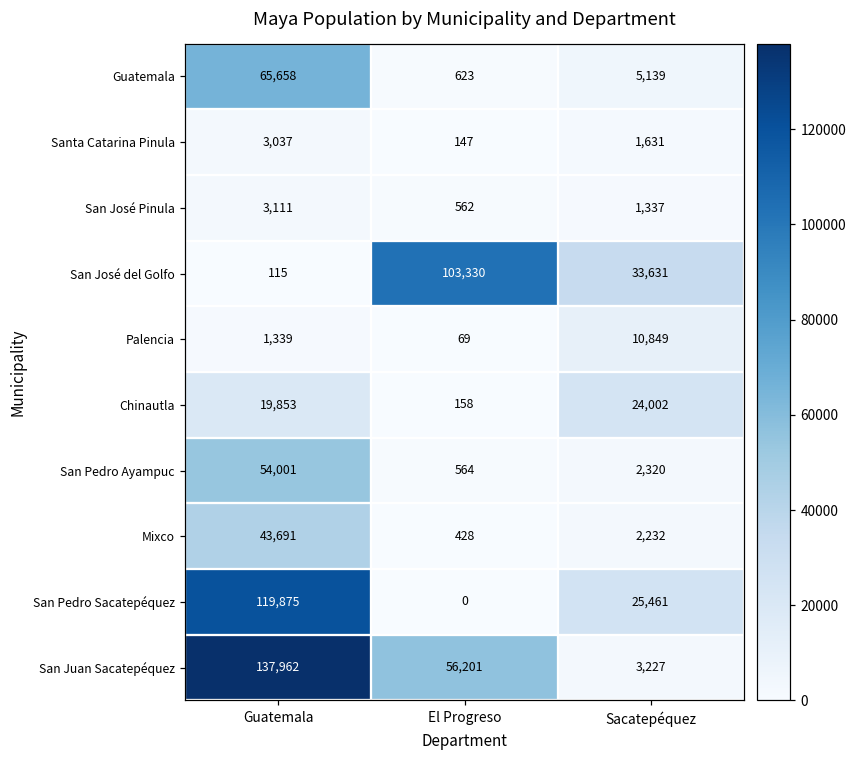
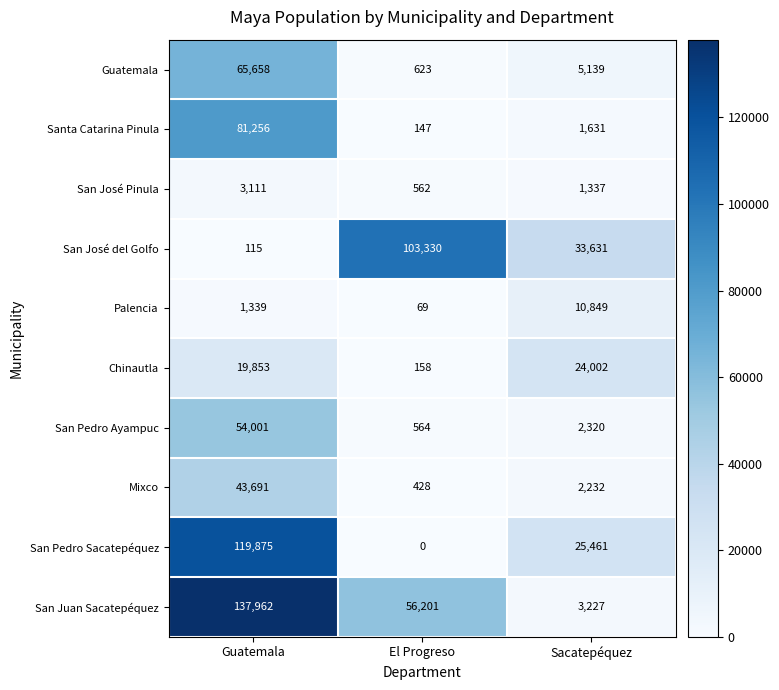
Santa Catarina Pinula, Guatemala: 3,037 -> 81,256
